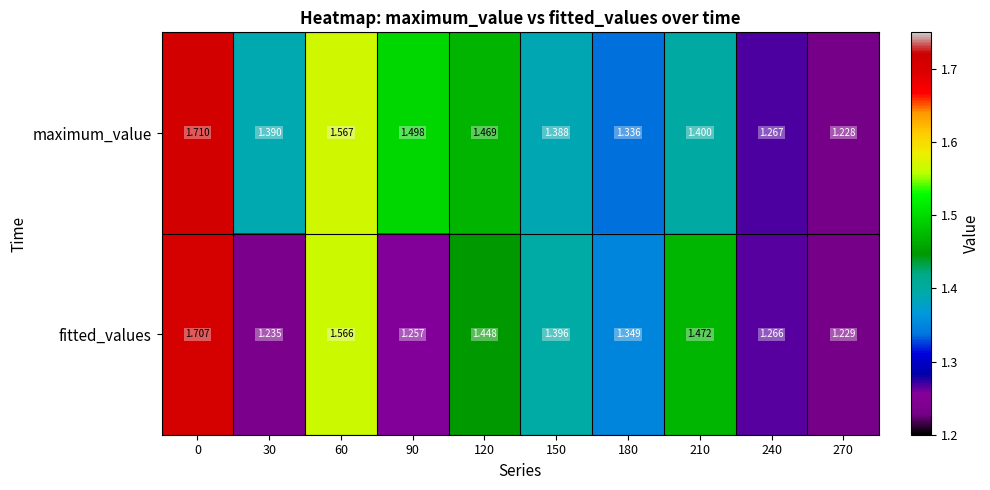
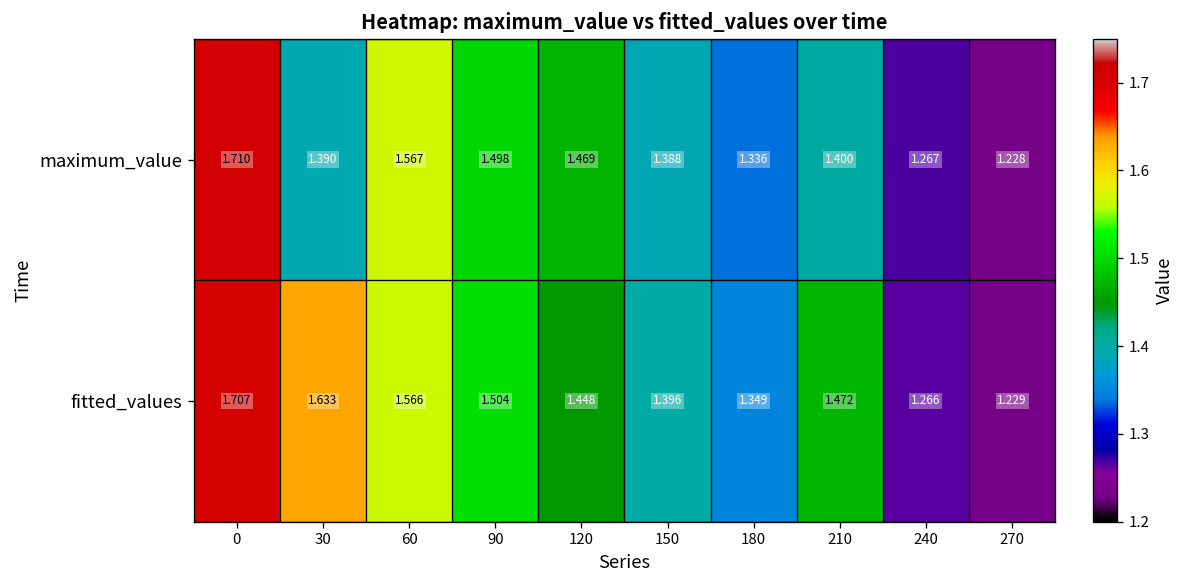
fitted_values, 30: 1.235 -> 1.633
fitted_values, 90: 1.257 -> 1.504
